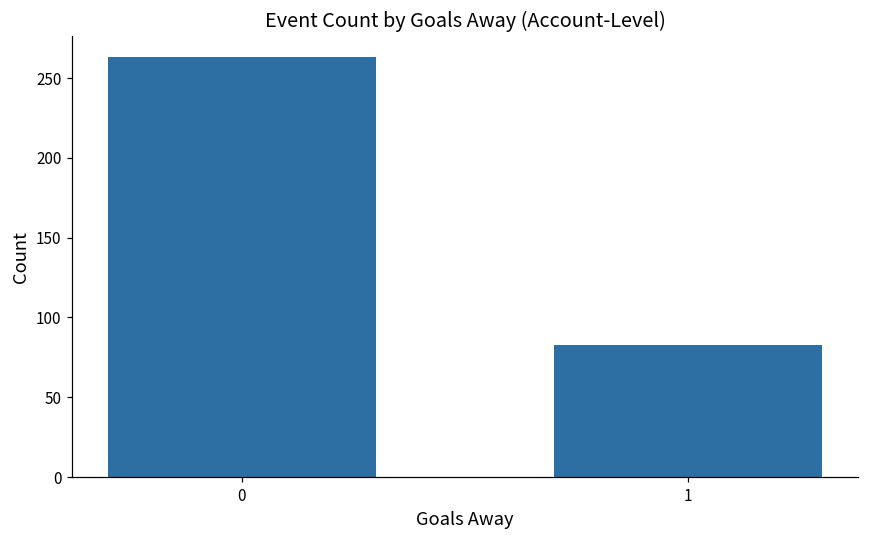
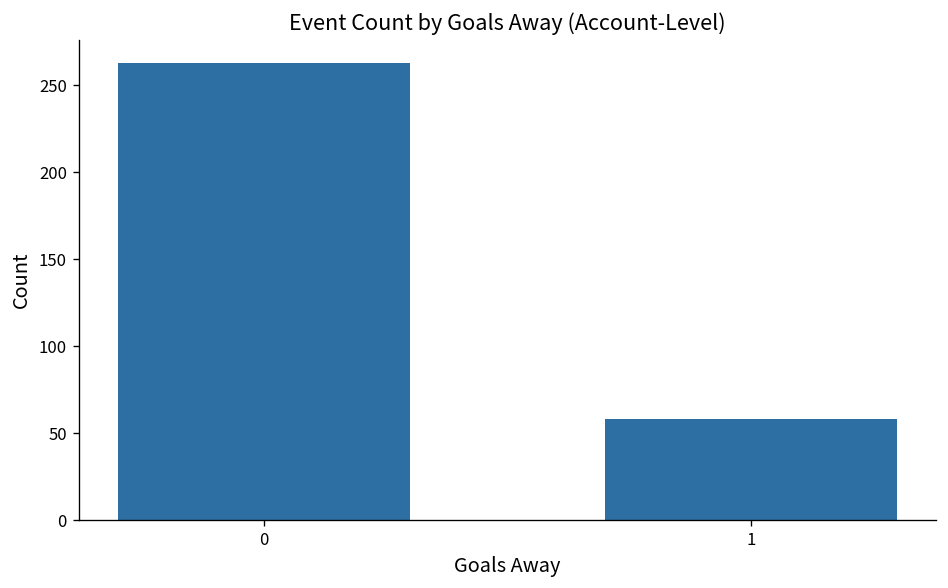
1: 83 -> 58
